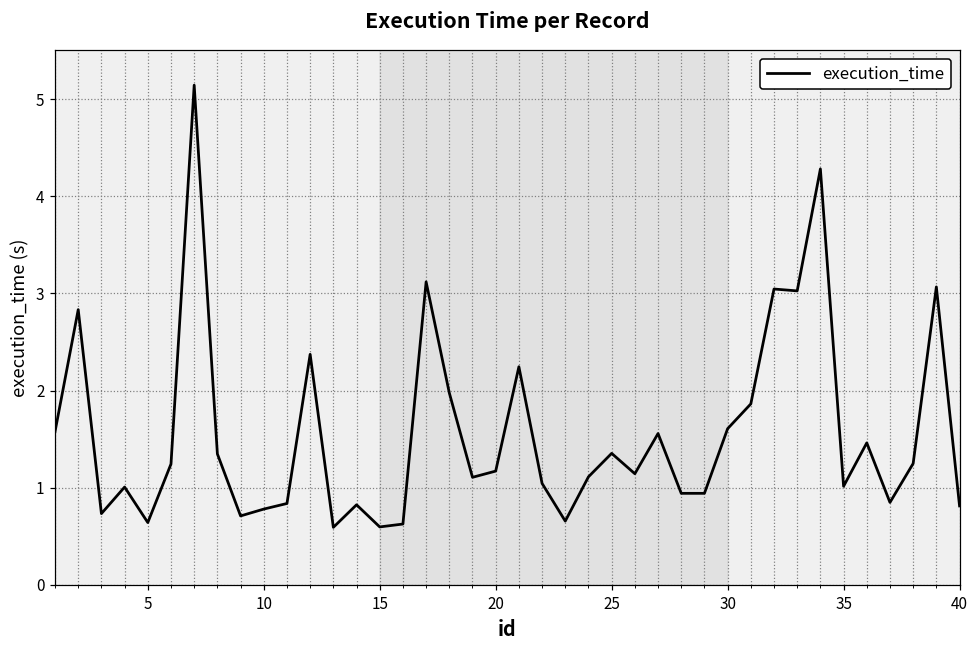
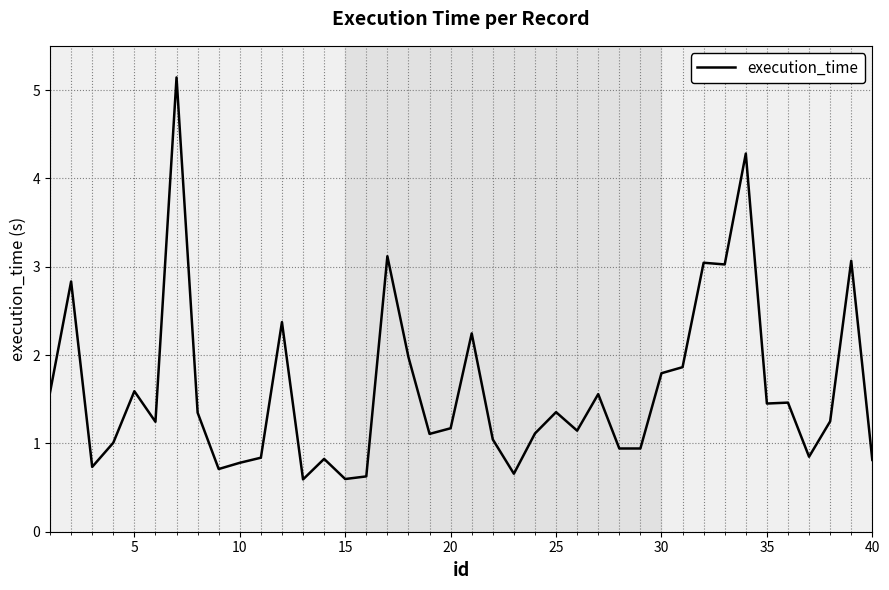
5: 0.6 -> 1.6
30: 1.6 -> 1.8
35: 1.0 -> 1.5
